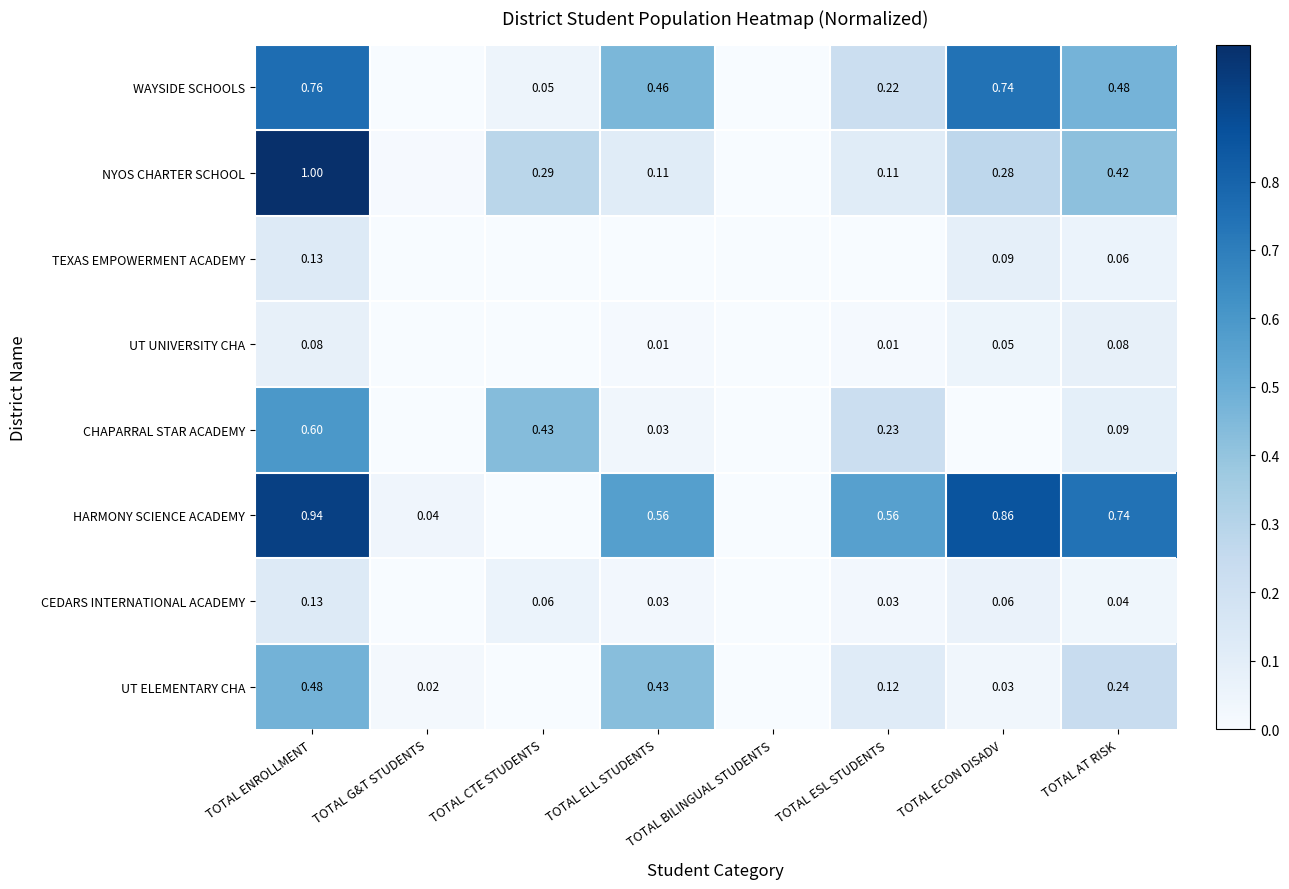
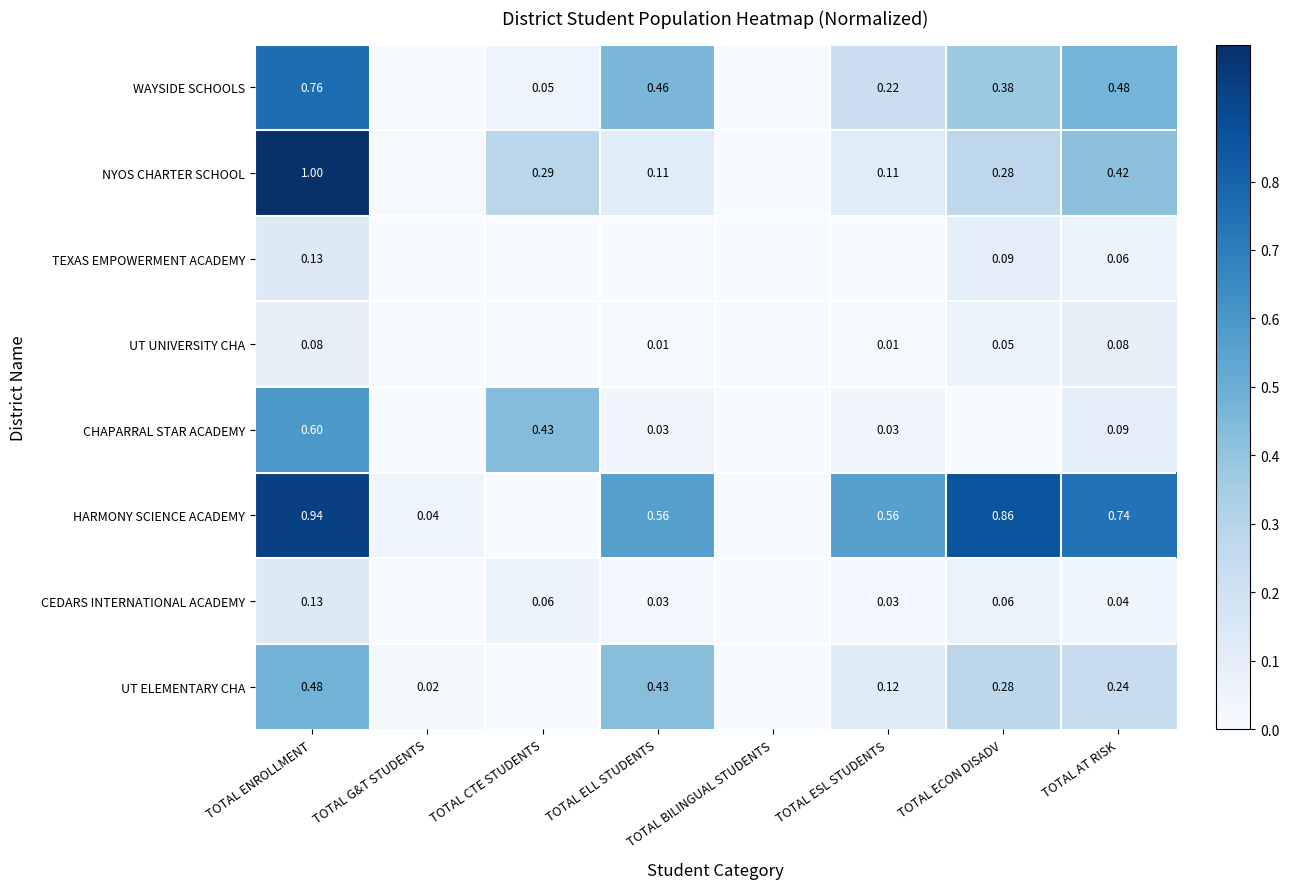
WAYSIDE SCHOOLS, TOTAL ECON DISADV: 0.74 -> 0.38
CHAPARRAL STAR ACADEMY, TOTAL ESL STUDENTS: 0.23 -> 0.03
UT ELEMENTARY CHA, TOTAL ECON DISADV: 0.03 -> 0.28
